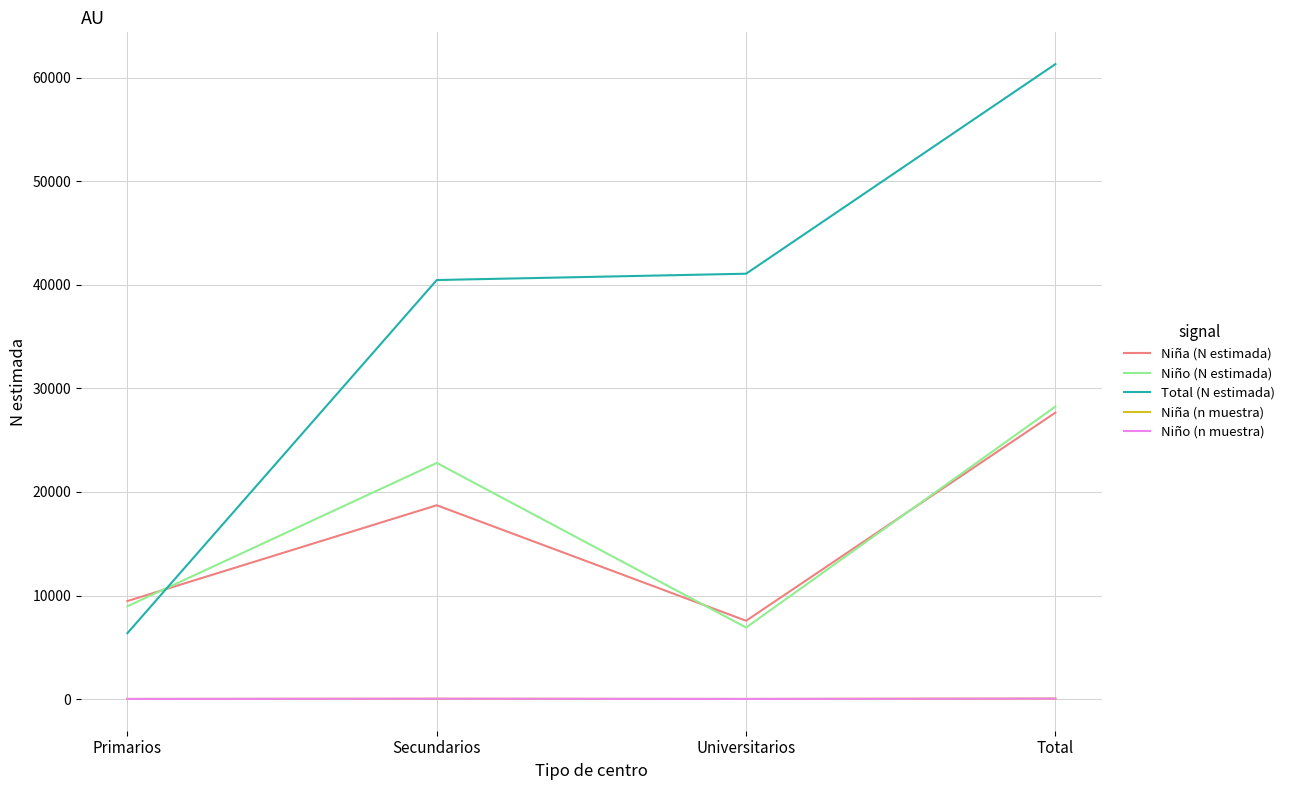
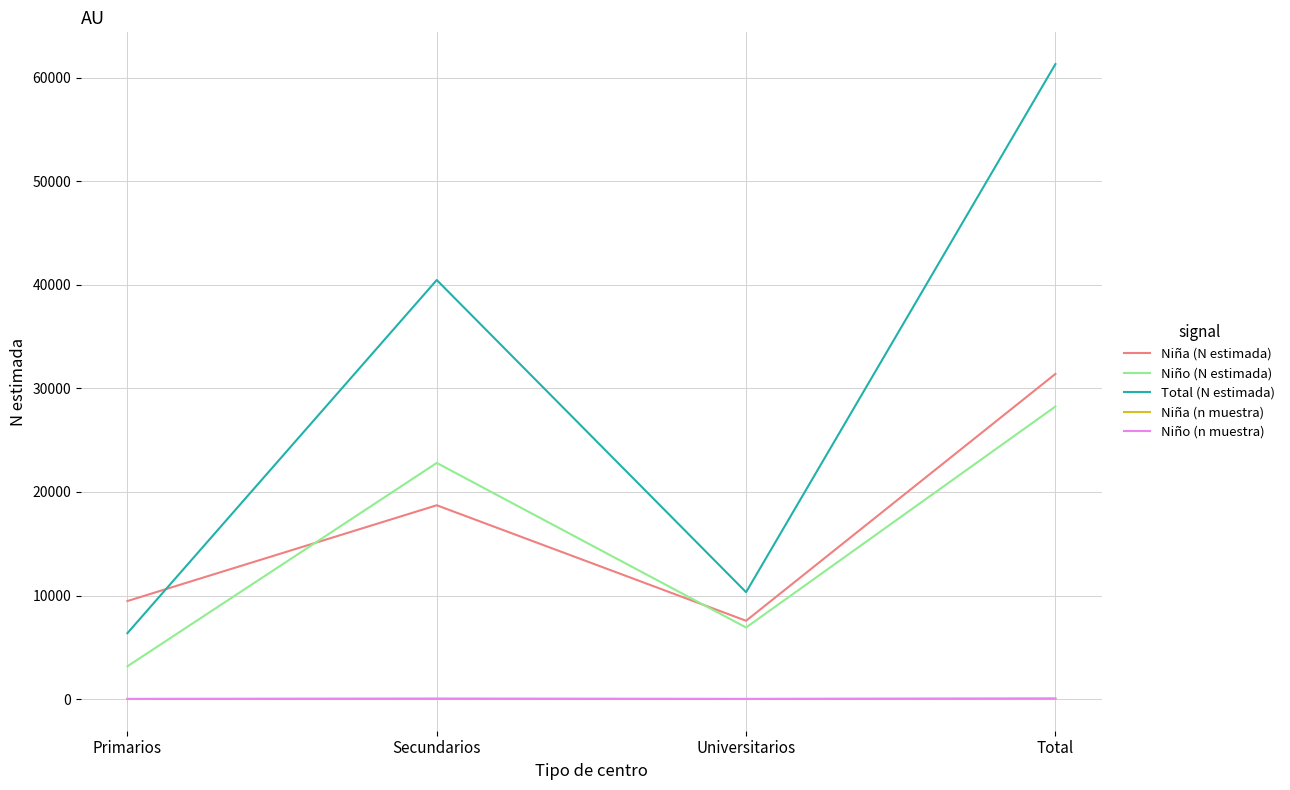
Niño (N estimada), Primarios: 9000 -> 3200
Total (N estimada), Universitarios: 41100 -> 10300
Niña (N estimada), Total: 27700 -> 31400
